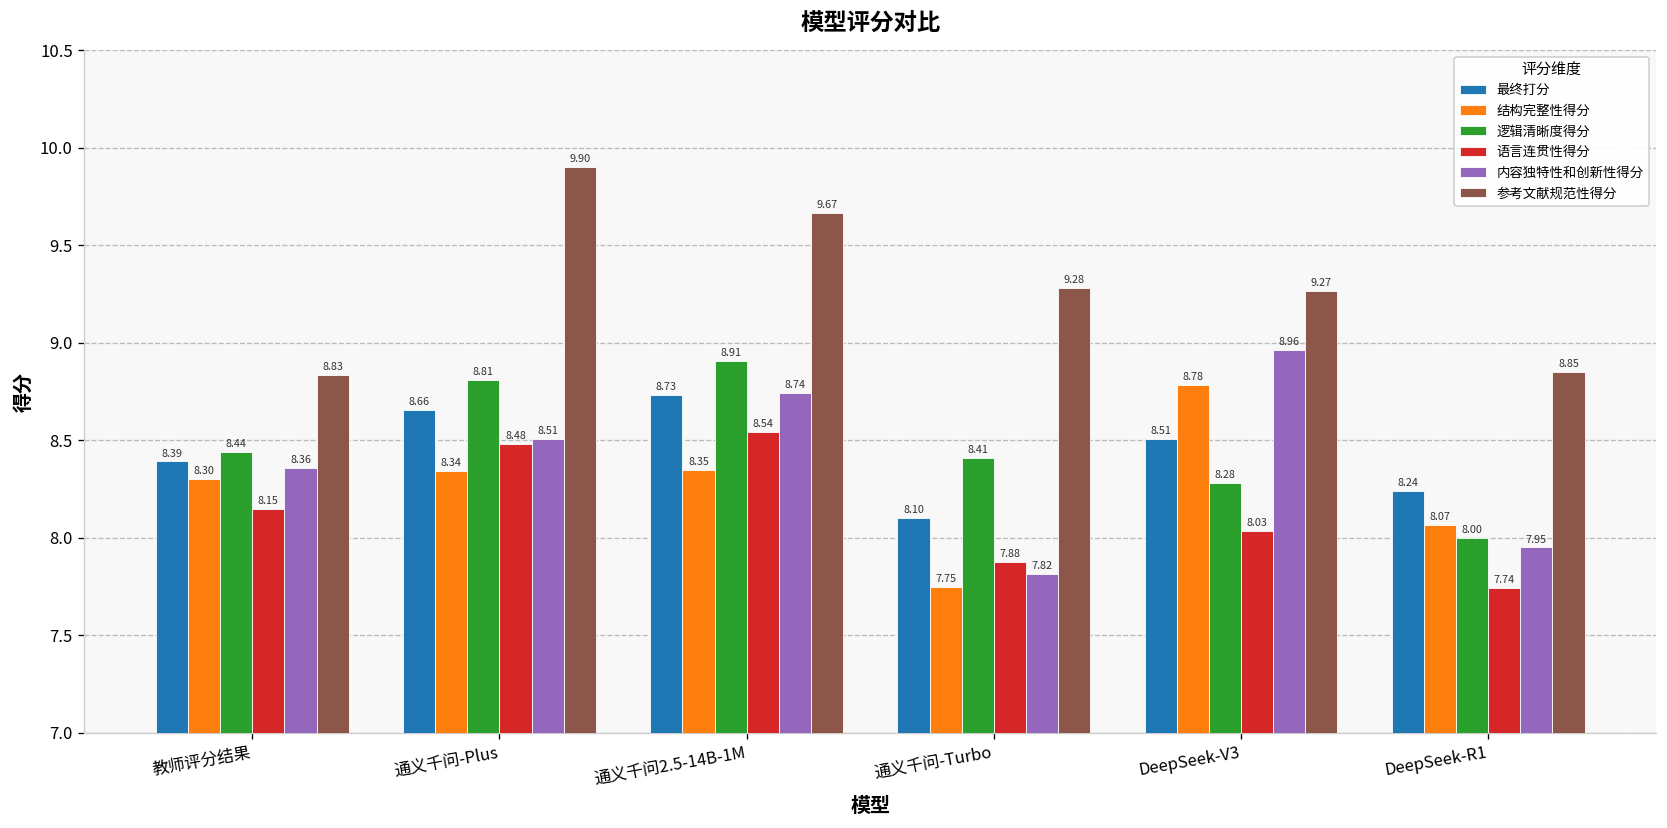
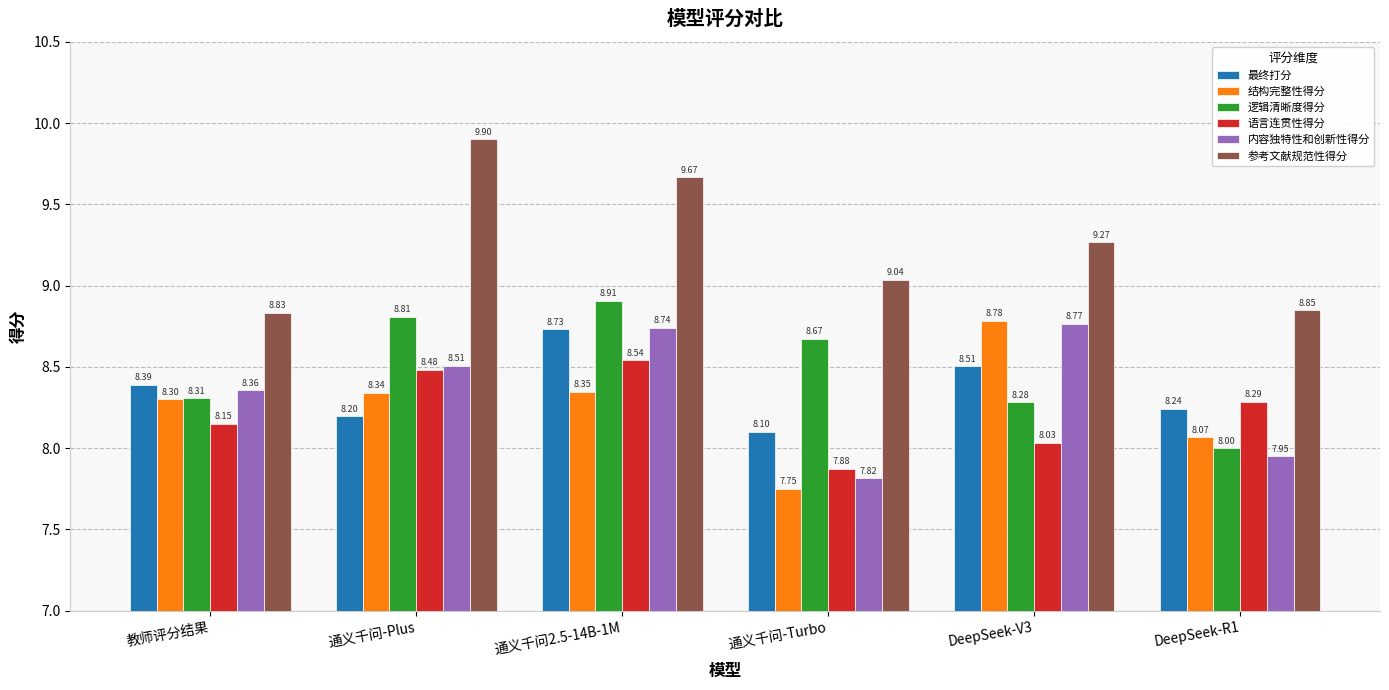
逻辑清晰度得分, 教师评分结果: 8.44 -> 8.31
最终打分, 通义千问-Plus: 8.66 -> 8.20
逻辑清晰度得分, 通义千问-Turbo: 8.41 -> 8.67
参考文献规范性得分, 通义千问-Turbo: 9.28 -> 9.04
内容独特性和创新性得分, DeepSeek-V3: 8.96 -> 8.77
语言连贯性得分, DeepSeek-R1: 7.74 -> 8.29
